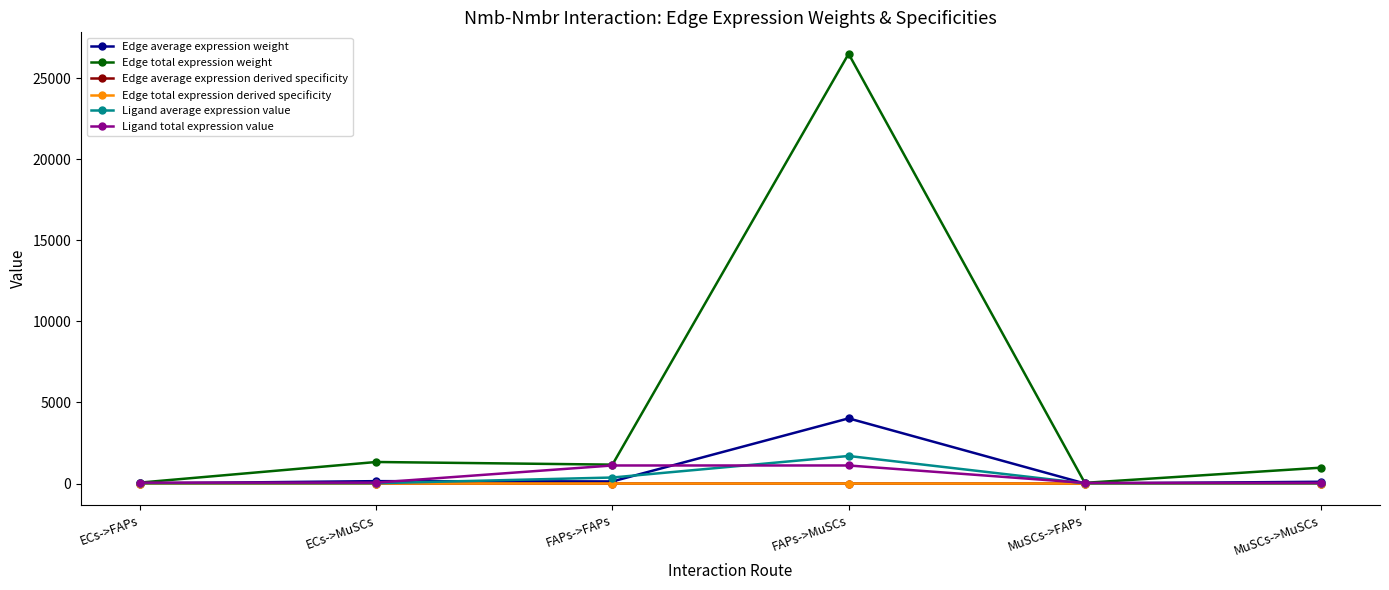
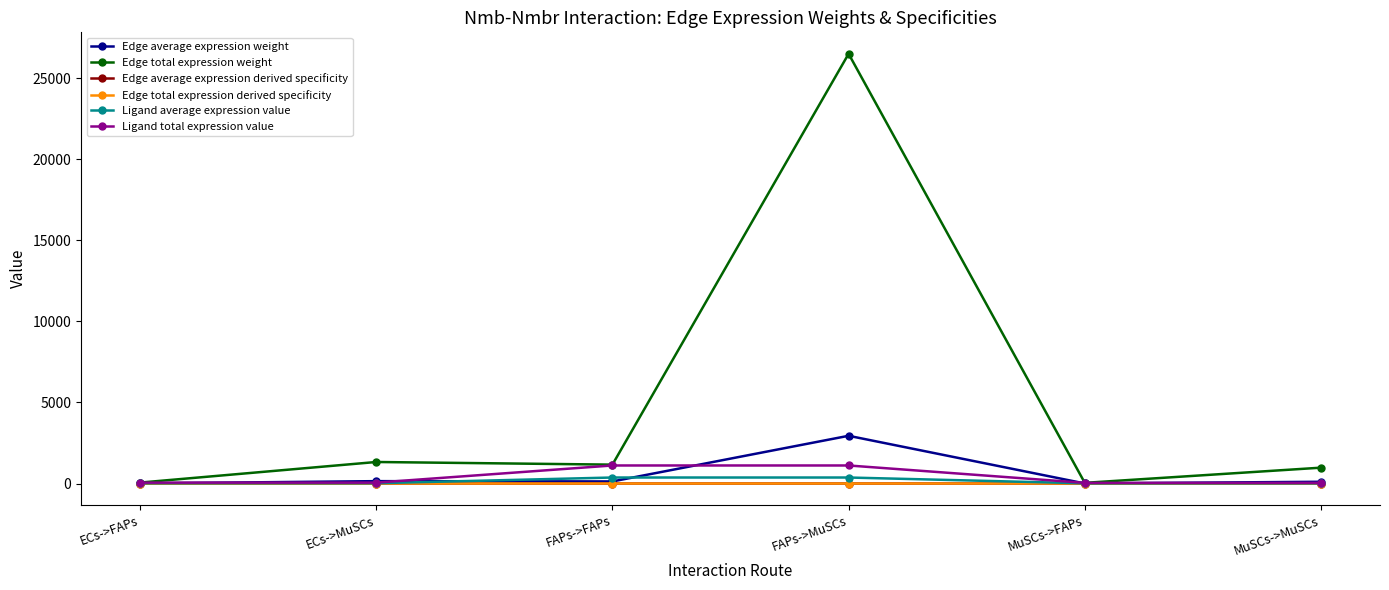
Edge average expression weight, FAPs->MuSCs: 4000 -> 2900
Ligand average expression value, FAPs->MuSCs: 1700 -> 400
